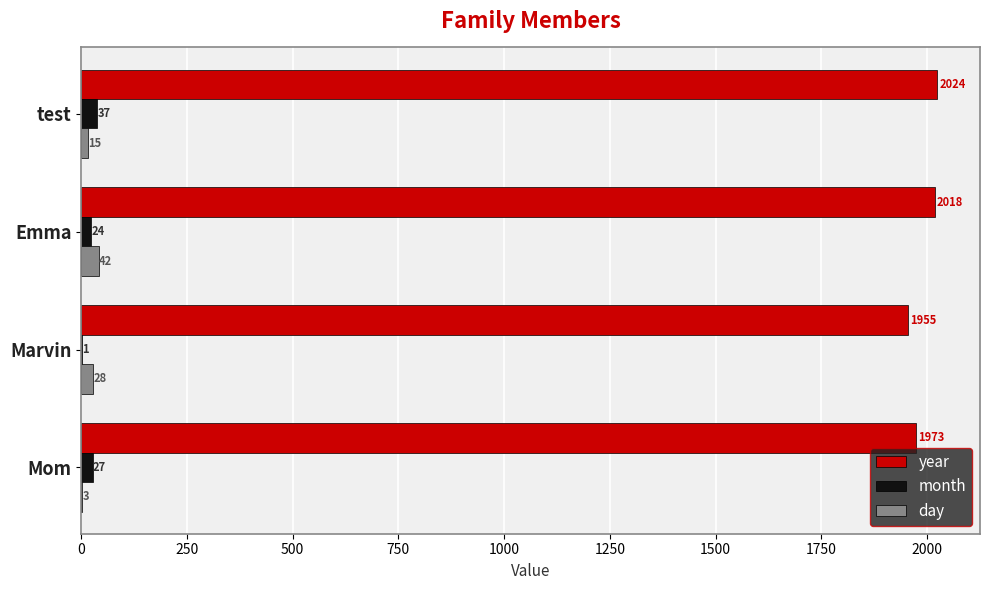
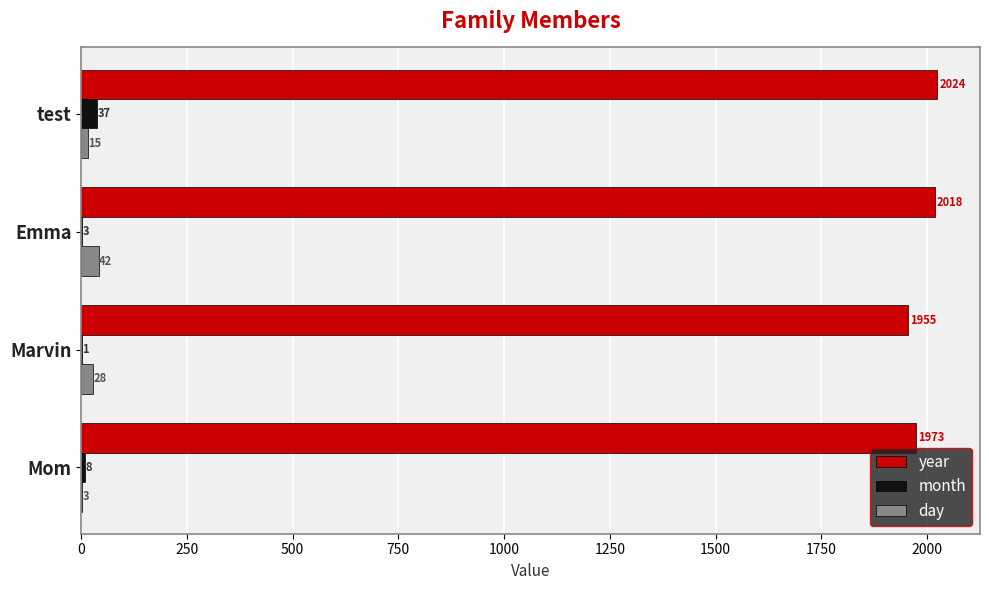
month, Emma: 24 -> 3
month, Mom: 27 -> 8
